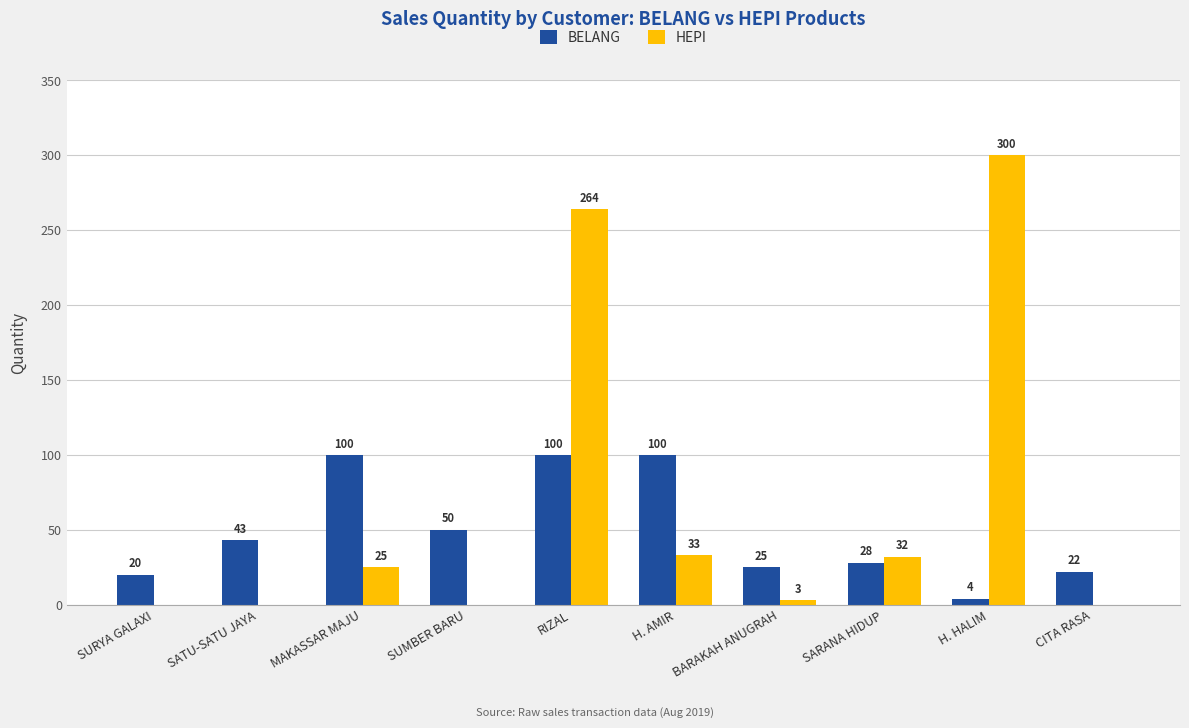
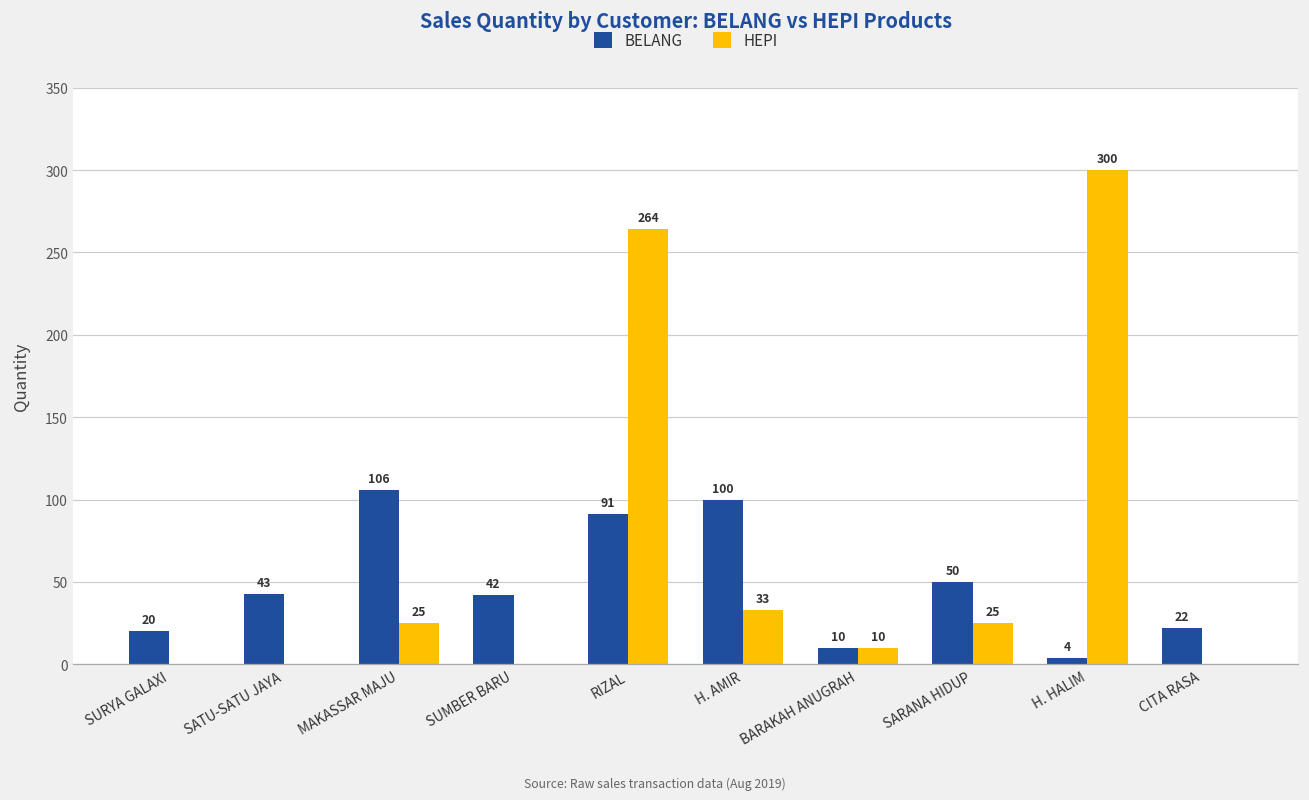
BELANG, MAKASSAR MAJU: 100 -> 106
BELANG, SUMBER BARU: 50 -> 42
BELANG, RIZAL: 100 -> 91
BELANG, BARAKAH ANUGRAH: 25 -> 10
HEPI, BARAKAH ANUGRAH: 3 -> 10
BELANG, SARANA HIDUP: 28 -> 50
HEPI, SARANA HIDUP: 32 -> 25
